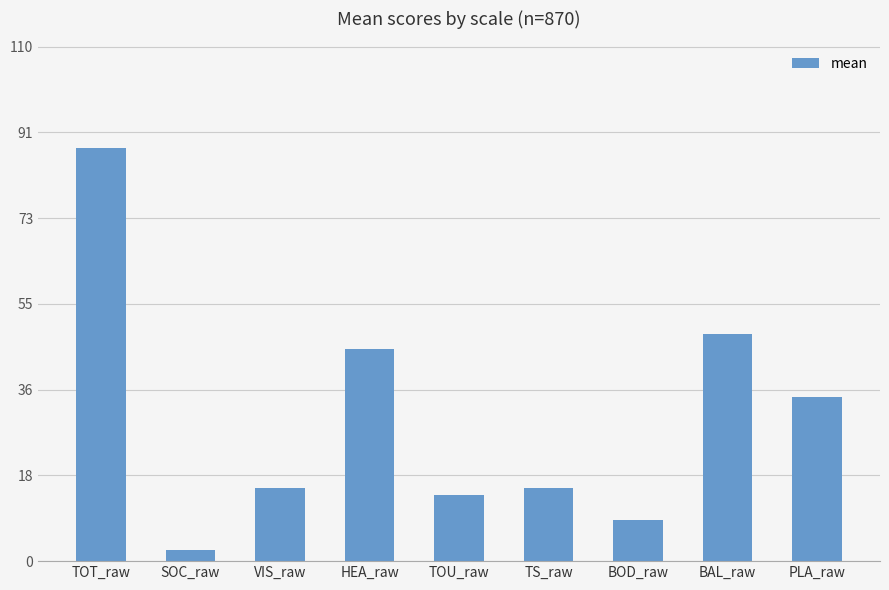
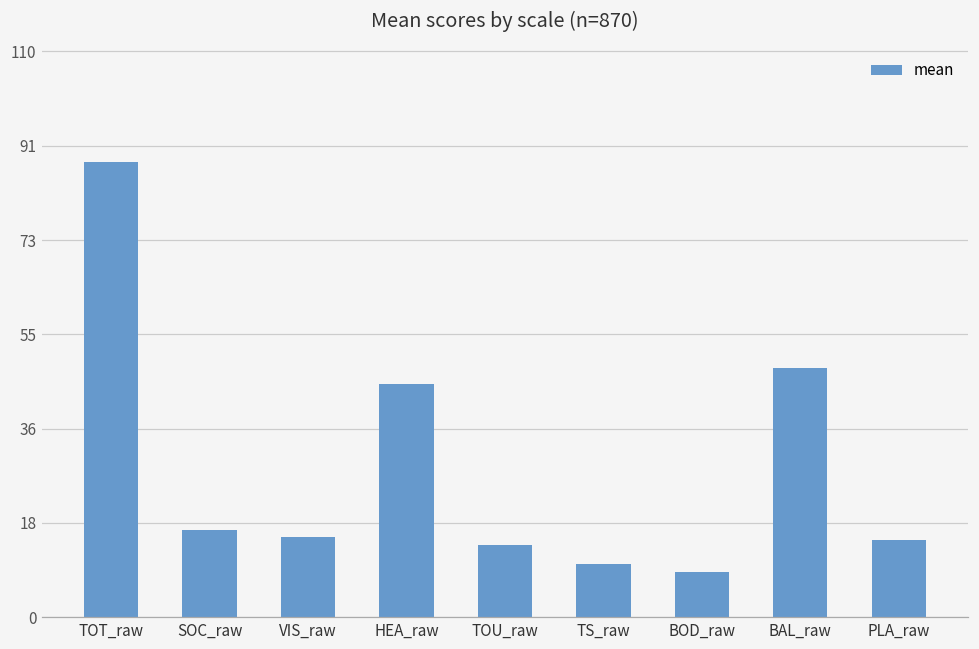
SOC_raw: 2 -> 17
TS_raw: 16 -> 10
PLA_raw: 35 -> 15
